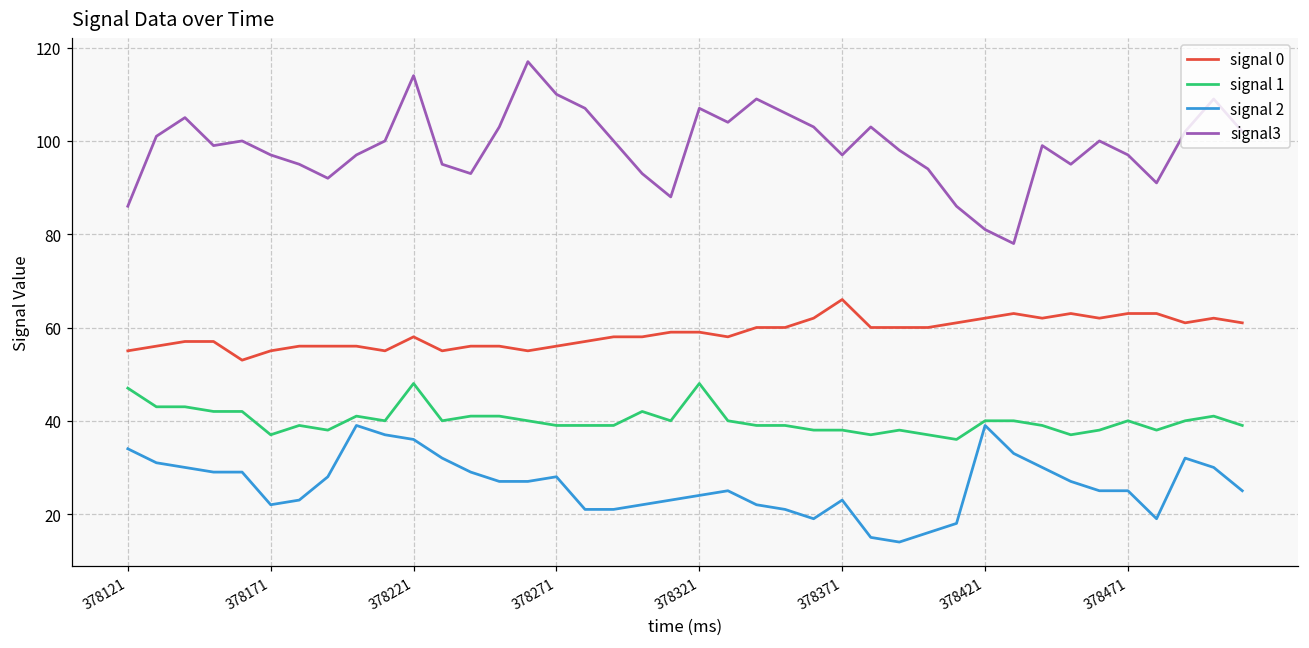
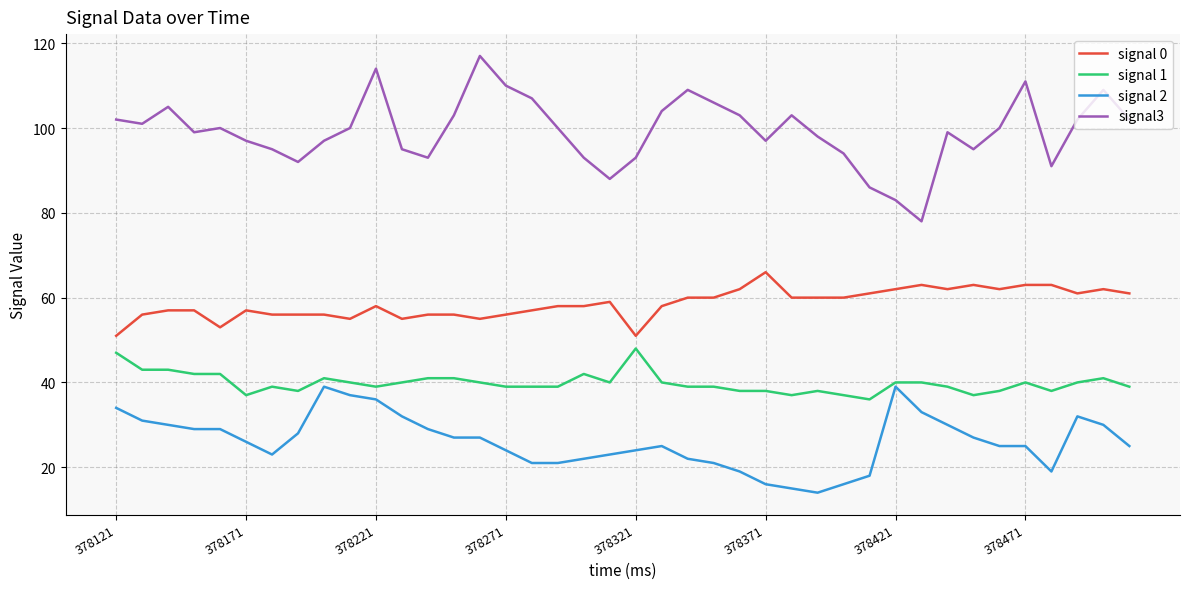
signal 0, 378121: 55 -> 51
signal3, 378121: 86 -> 102
signal 0, 378171: 55 -> 57
signal 2, 378171: 22 -> 26
signal 1, 378221: 48 -> 39
signal 2, 378271: 28 -> 24
signal 0, 378321: 59 -> 51
signal3, 378321: 107 -> 93
signal 2, 378371: 23 -> 16
signal3, 378421: 81 -> 83
signal3, 378471: 97 -> 111
